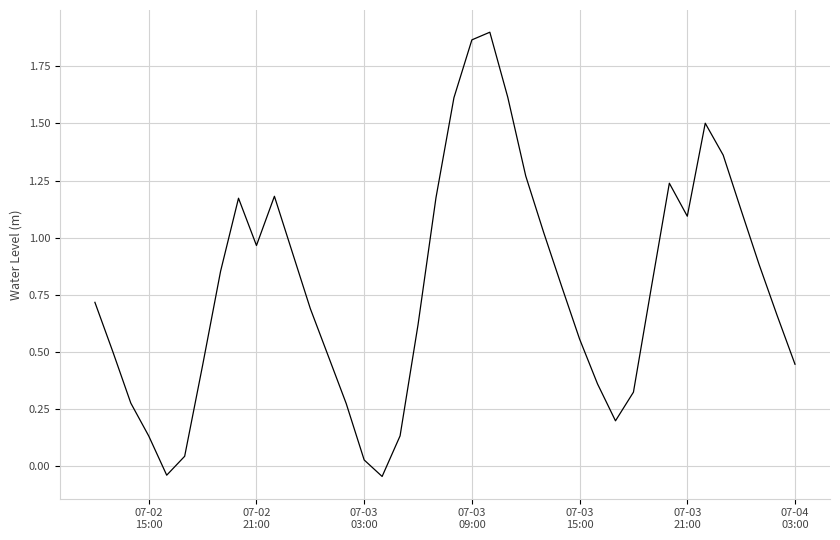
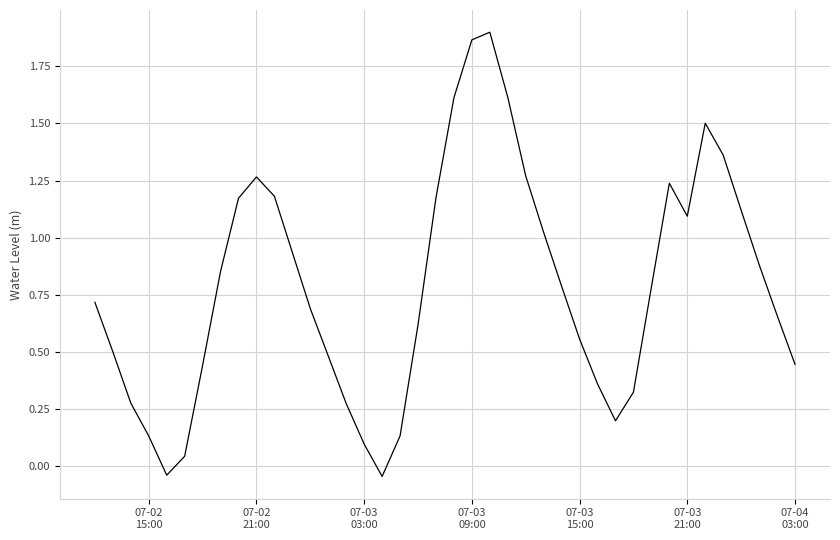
07-02 21:00: 0.97 -> 1.27
07-03 03:00: 0.03 -> 0.10
